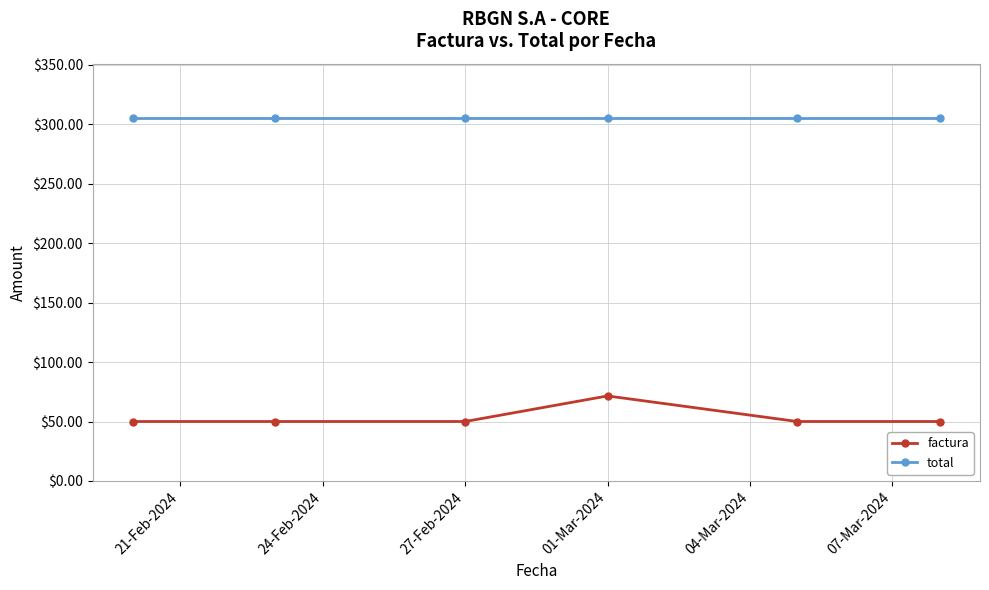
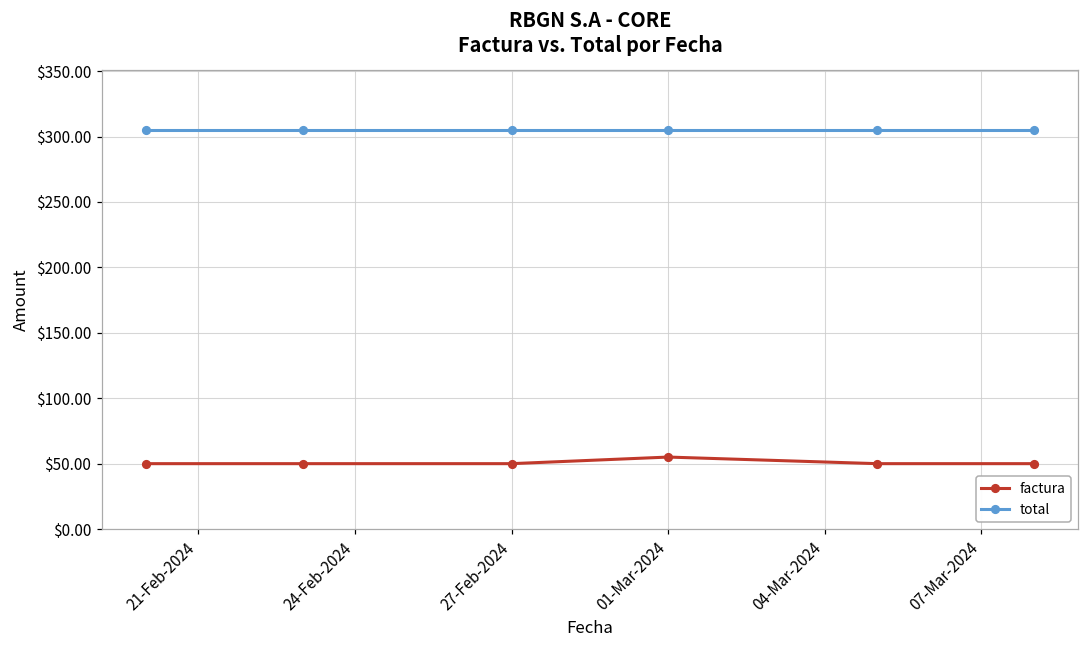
factura, 01-Mar-2024: $71 -> $55
